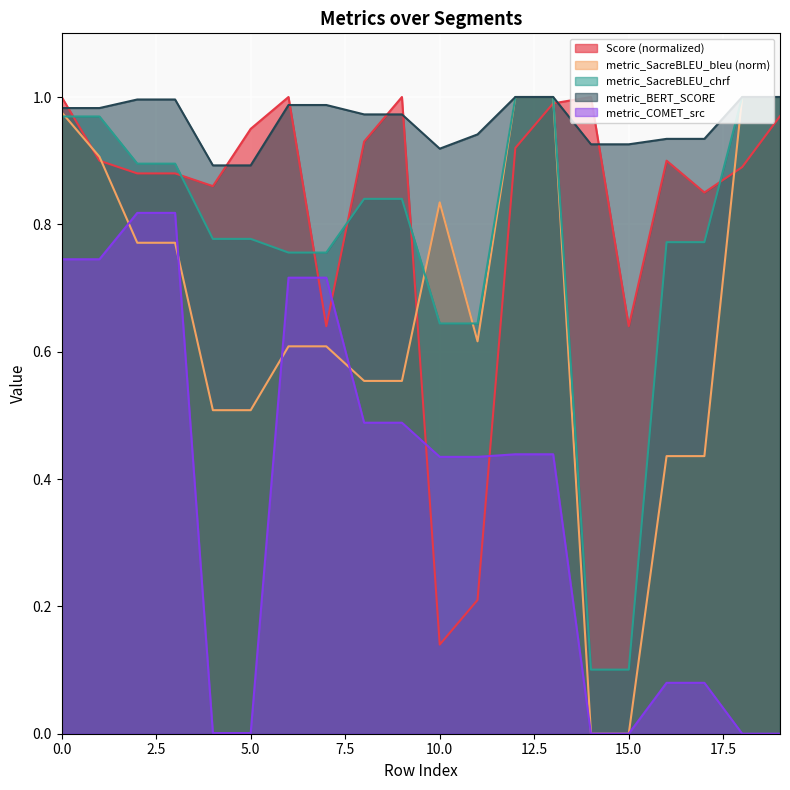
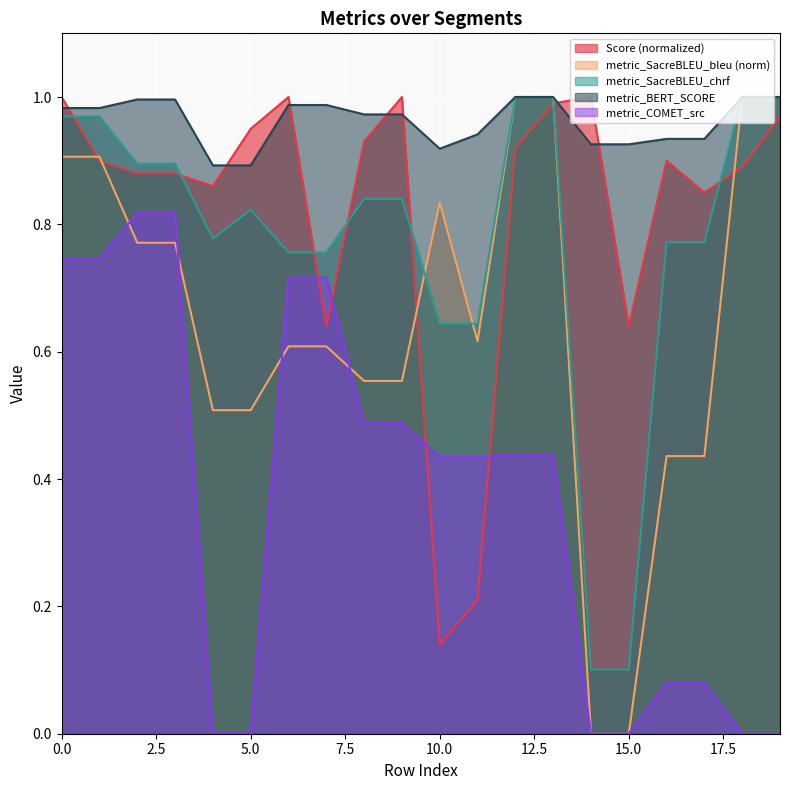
metric_SacreBLEU_bleu (norm), 0.0: 0.98 -> 0.91
metric_SacreBLEU_chrf, 5.0: 0.78 -> 0.82
